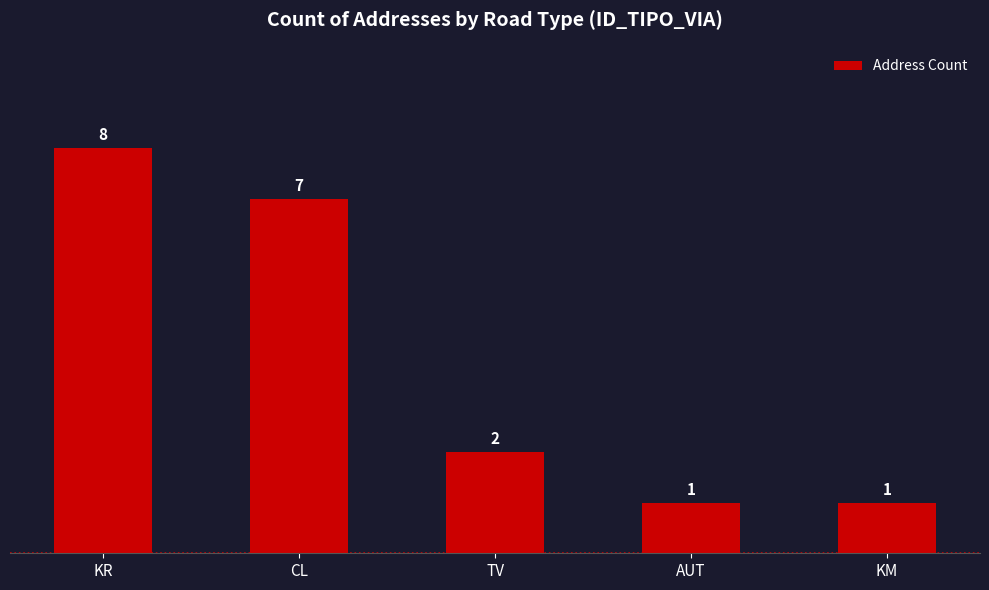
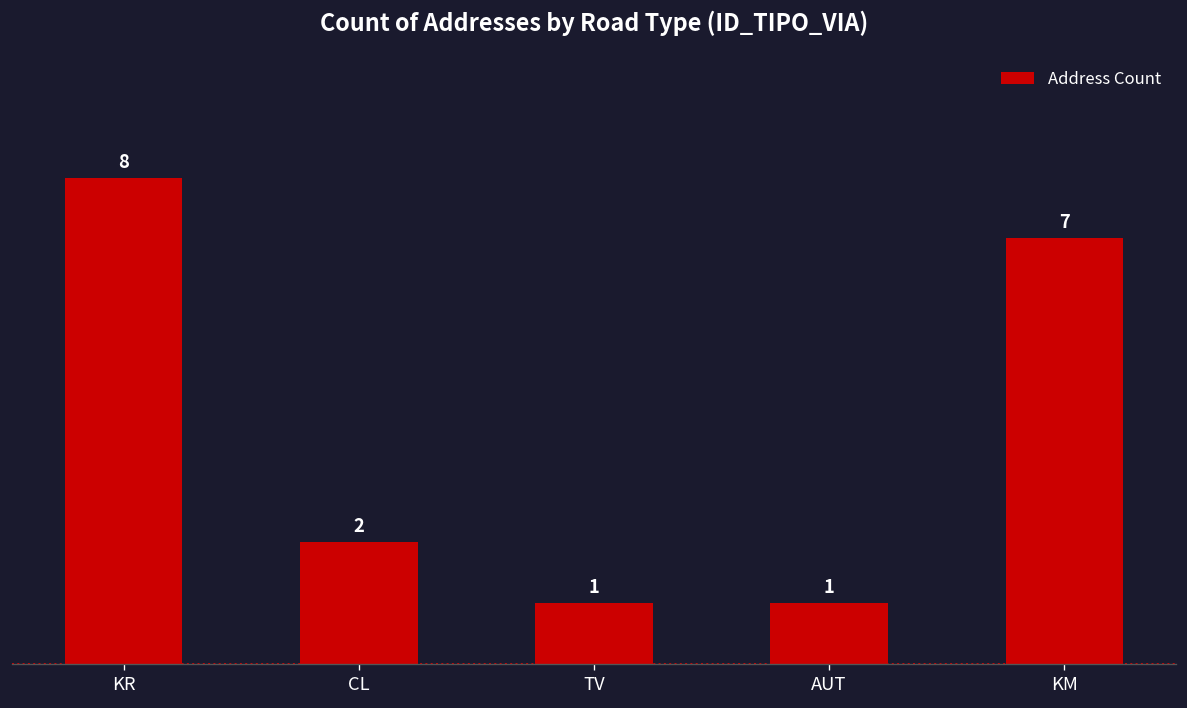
CL: 7 -> 2
TV: 2 -> 1
KM: 1 -> 7
